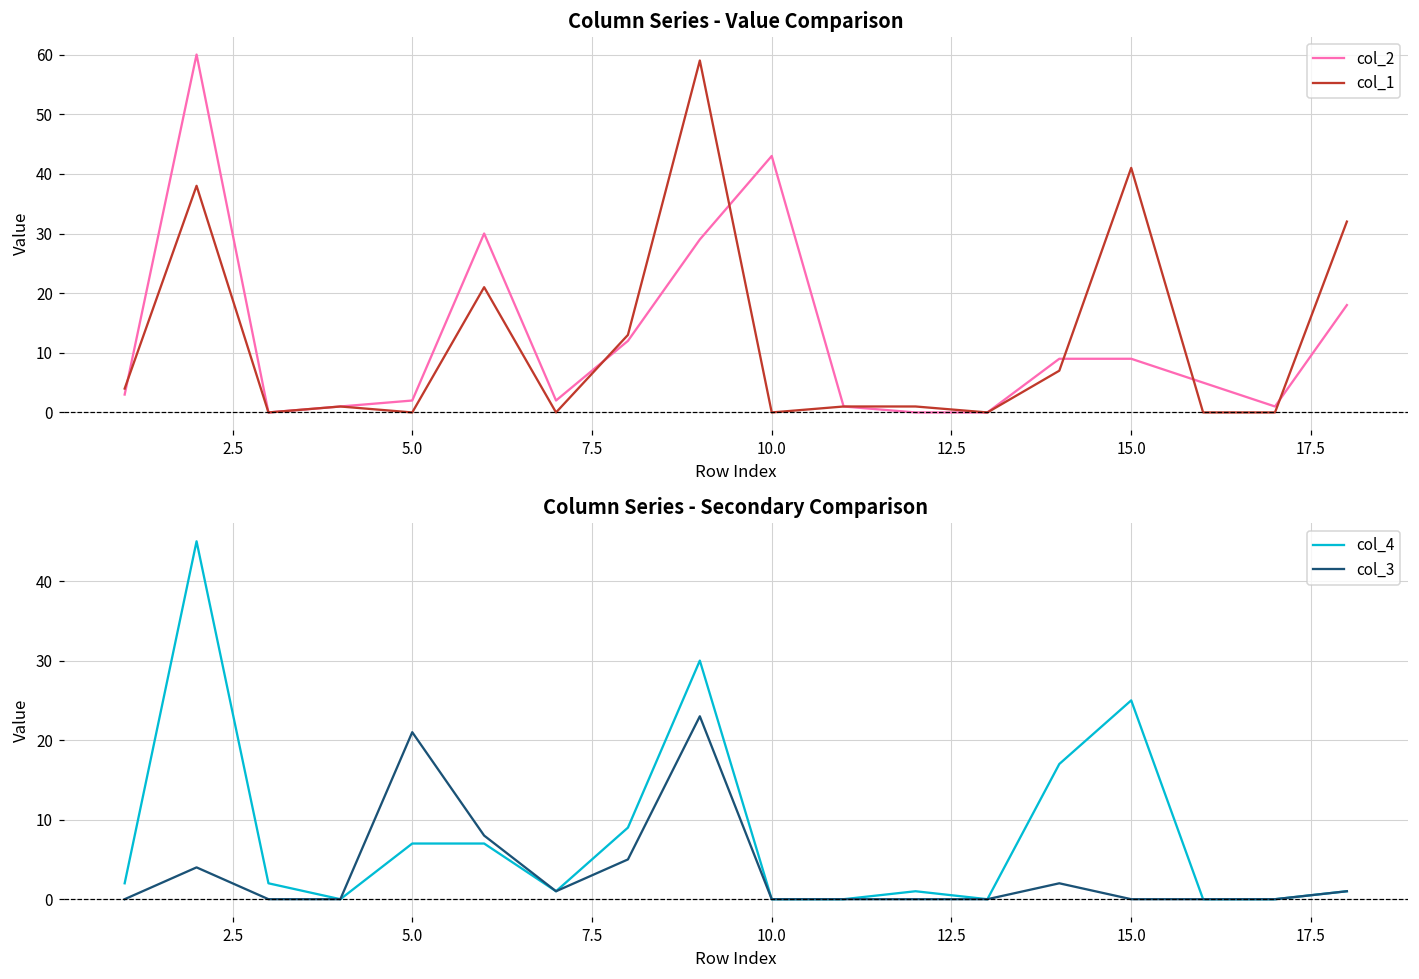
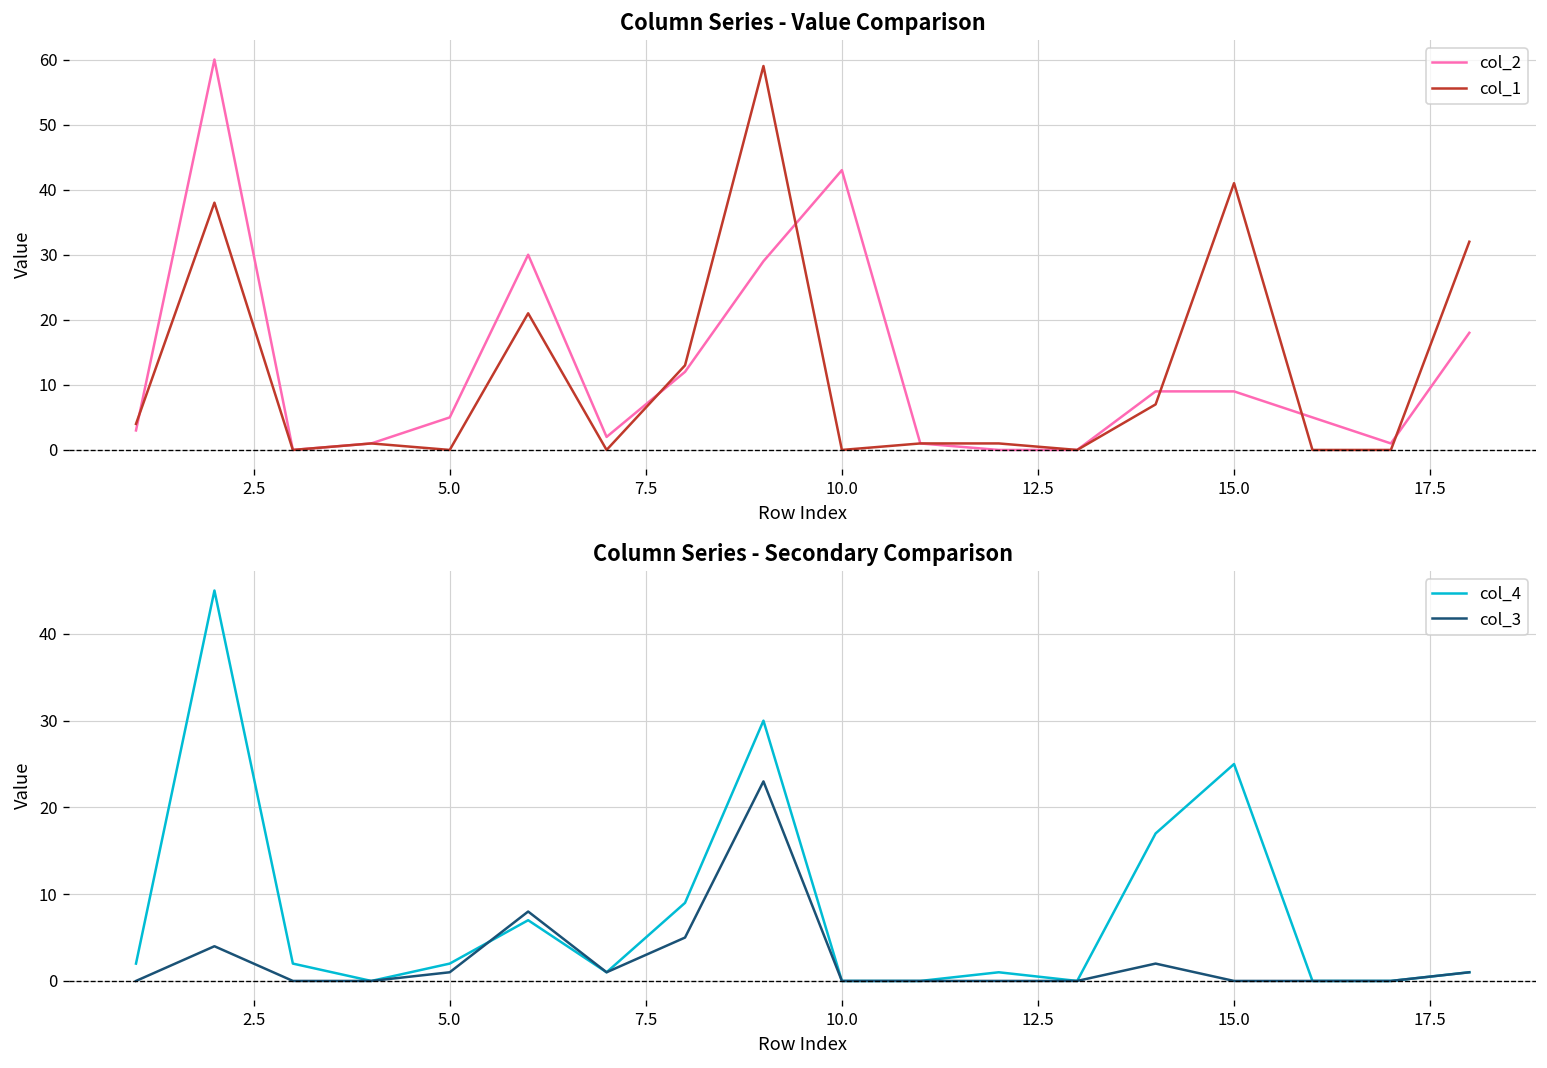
Column Series - Value Comparison, col_2, 5.0: 2 -> 5
Column Series - Secondary Comparison, col_4, 5.0: 7 -> 2
Column Series - Secondary Comparison, col_3, 5.0: 21 -> 1
